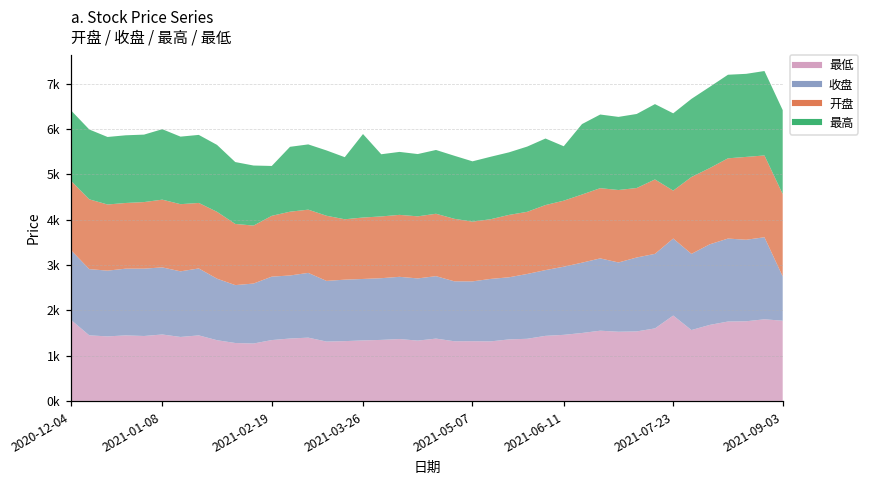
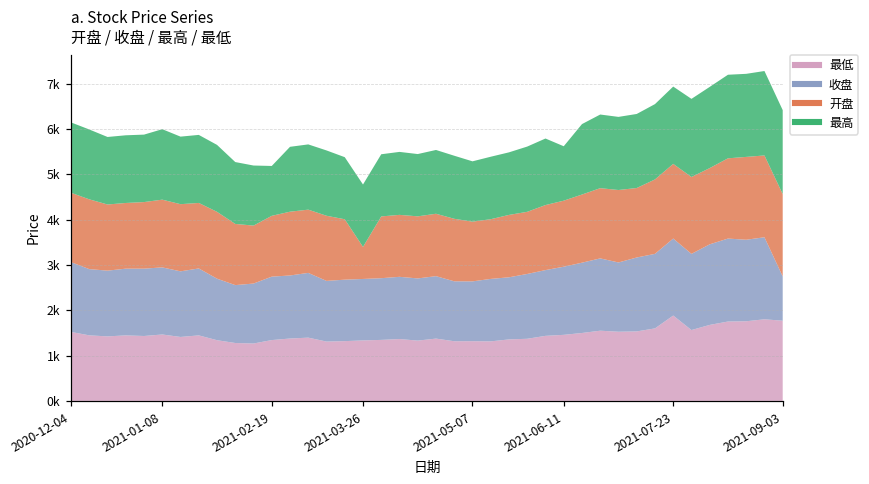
最低, 2020-12-04: 1800 -> 1500
开盘, 2021-03-26: 1400 -> 700
最高, 2021-03-26: 1800 -> 1400
开盘, 2021-07-23: 1100 -> 1600
